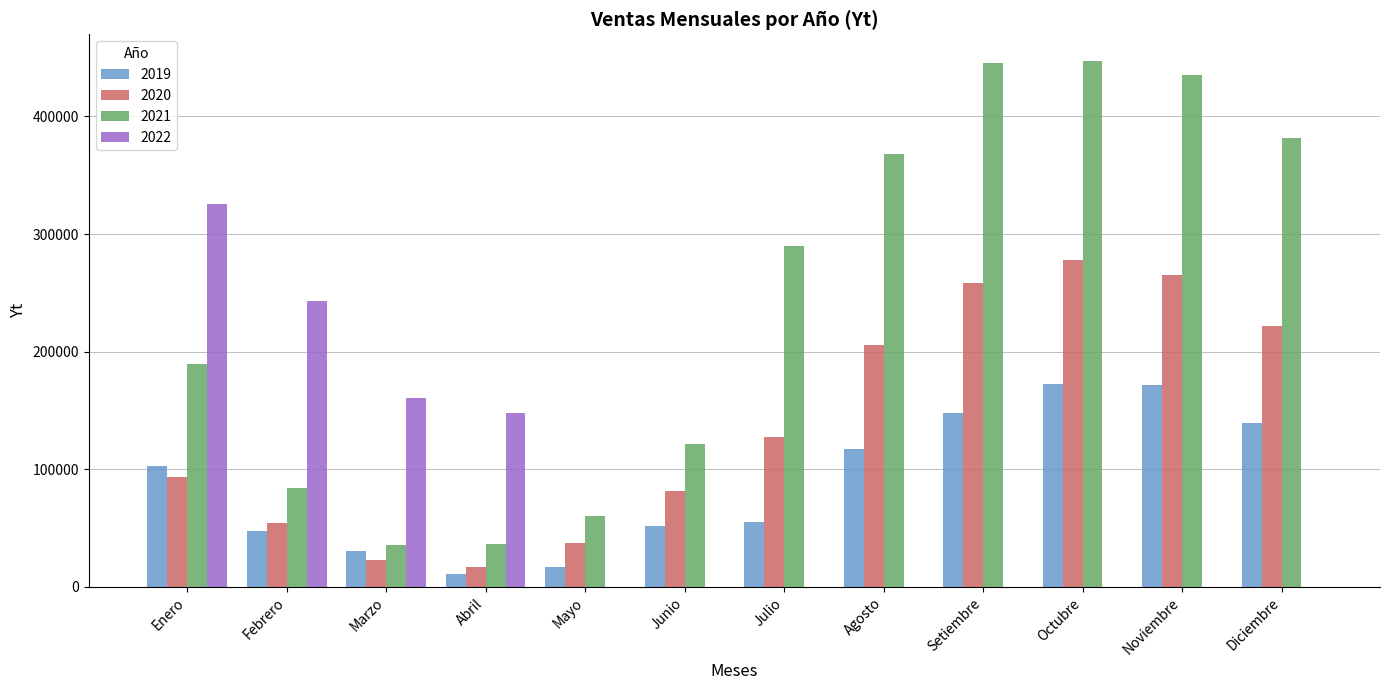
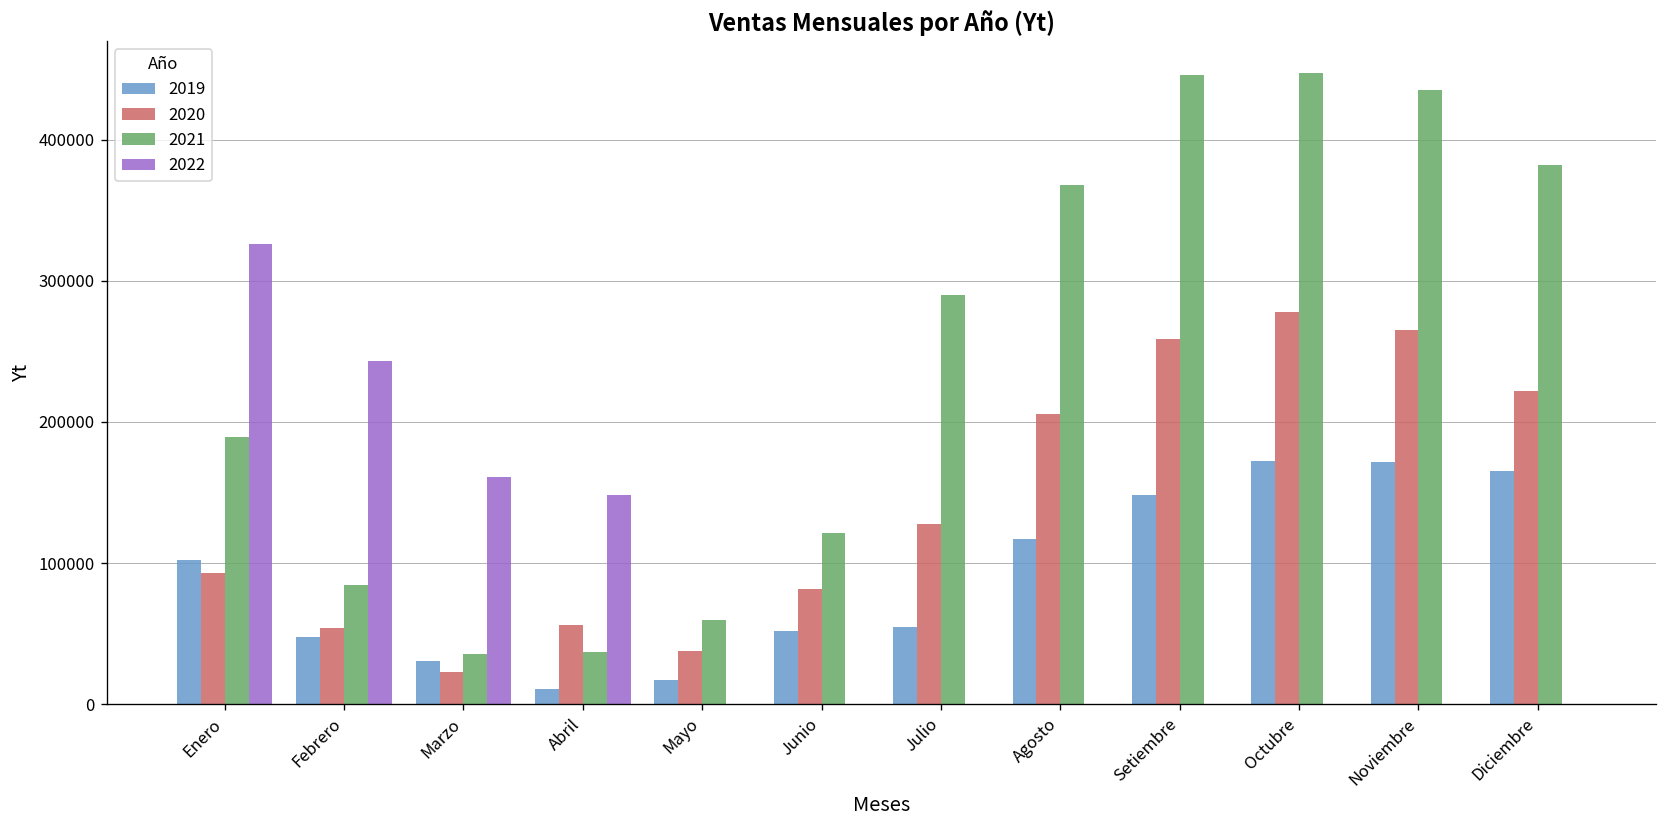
2020, Abril: 17000 -> 56000
2019, Diciembre: 139000 -> 166000
